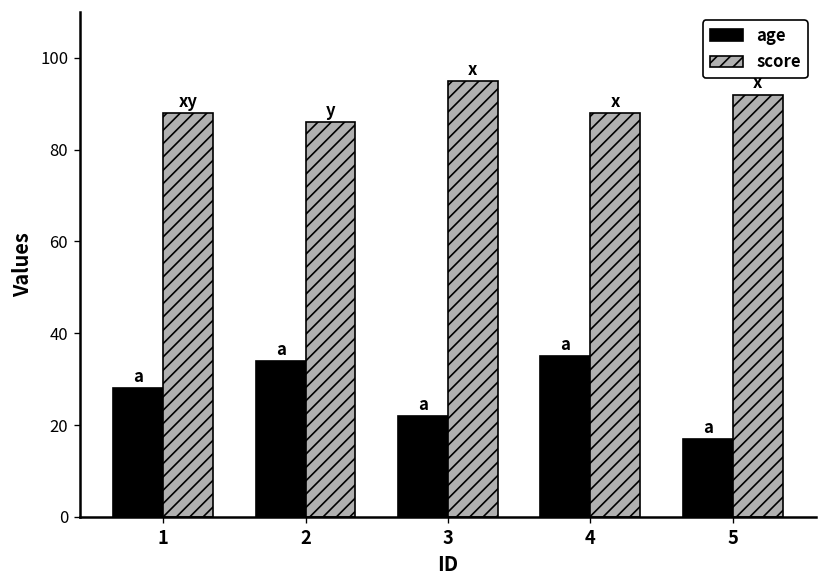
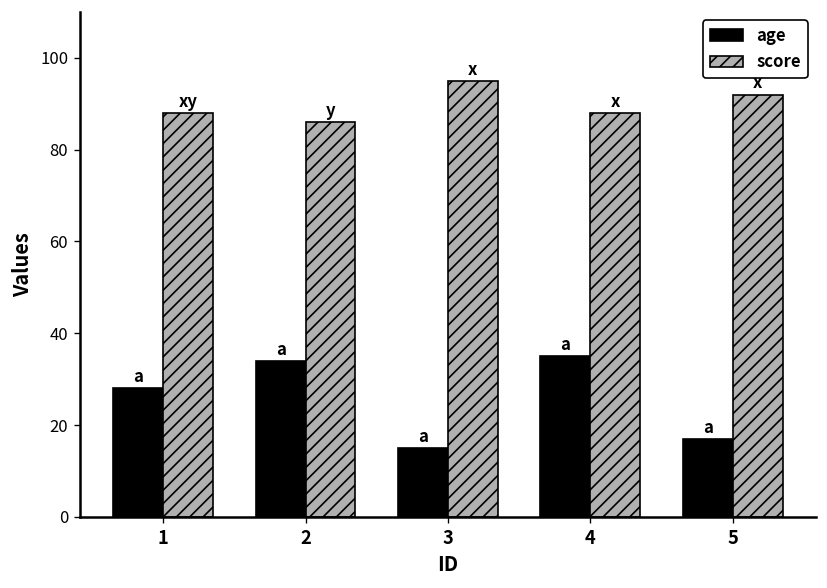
age, 3: 22 -> 15
